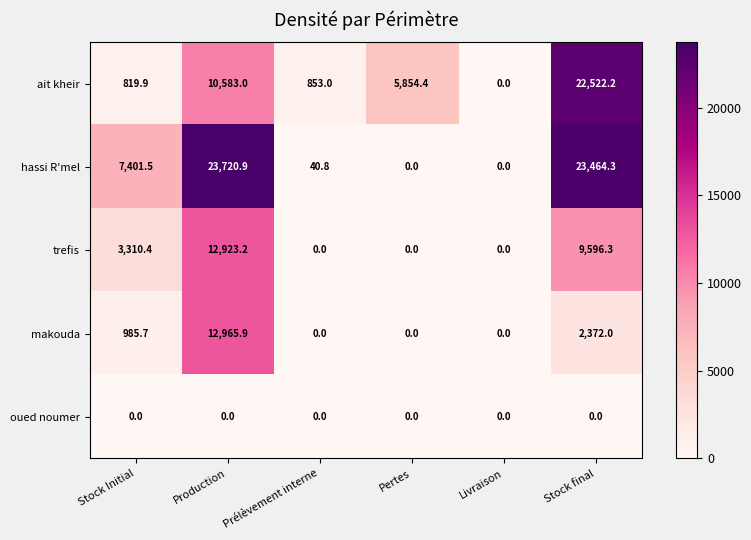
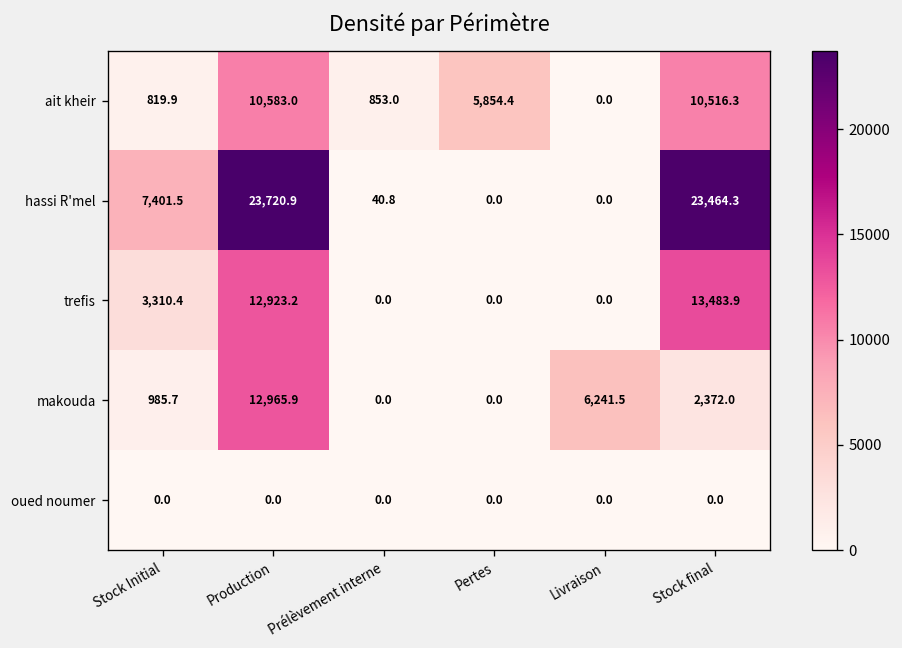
ait kheir, Stock final: 22,522.2 -> 10,516.3
trefis, Stock final: 9,596.3 -> 13,483.9
makouda, Livraison: 0.0 -> 6,241.5
